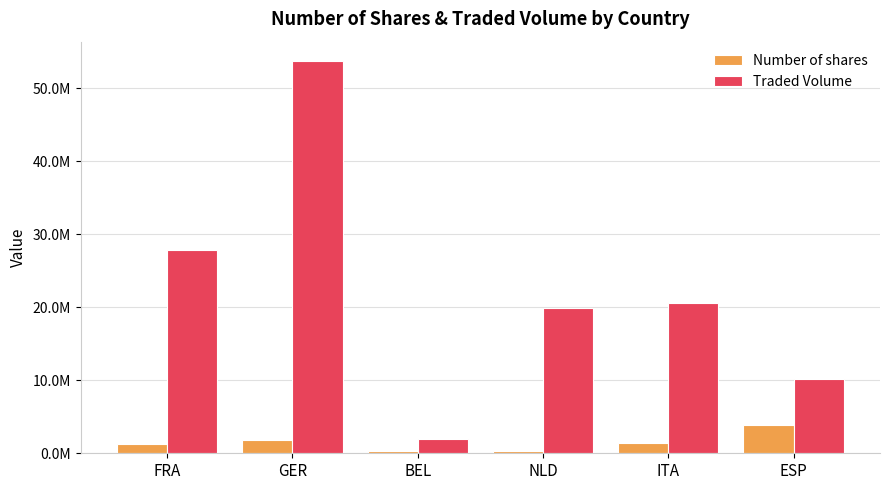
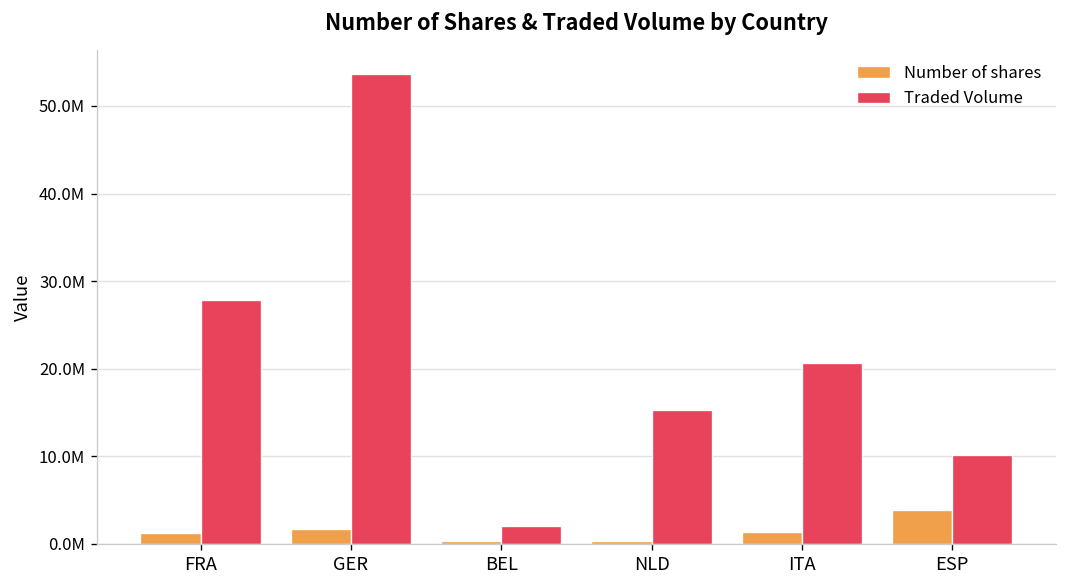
Traded Volume, NLD: 20000000 -> 15000000
